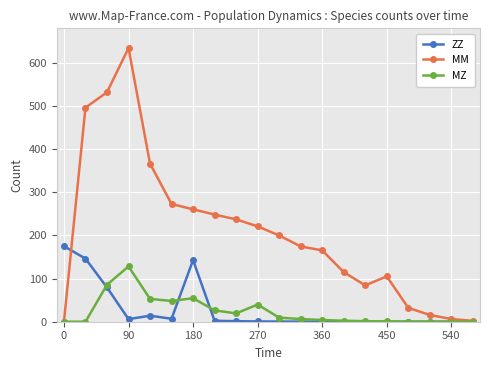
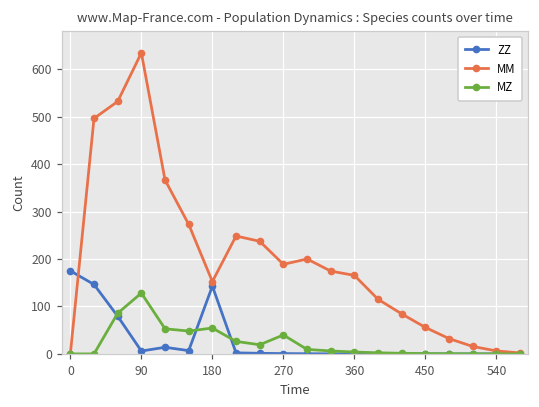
MM, 180: 260 -> 150
MM, 270: 220 -> 190
MM, 450: 110 -> 60
